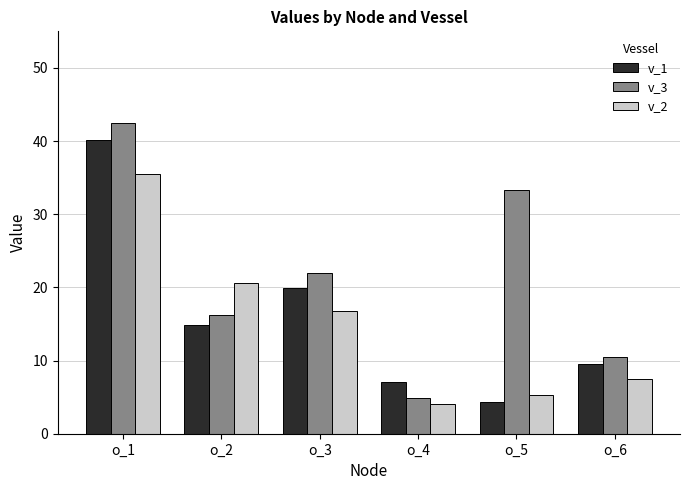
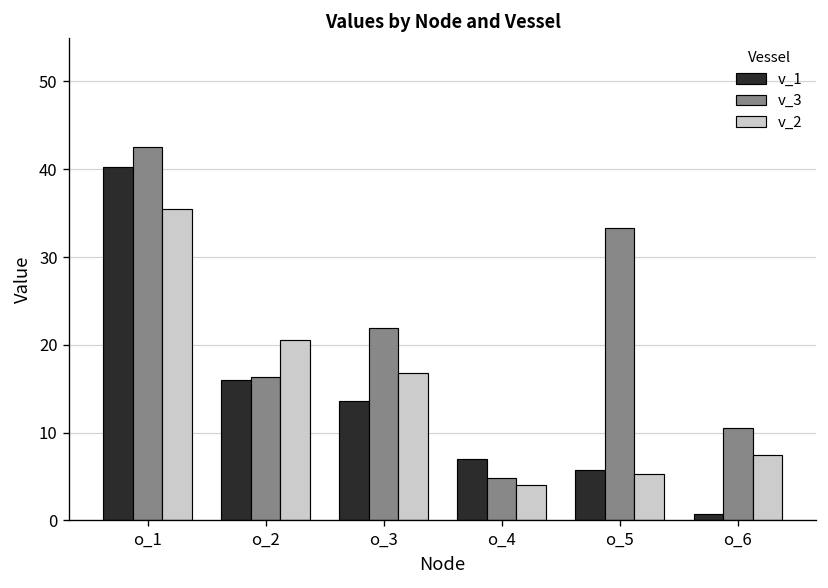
v_1, o_2: 15 -> 16
v_1, o_3: 20 -> 14
v_1, o_5: 4 -> 6
v_1, o_6: 10 -> 1
